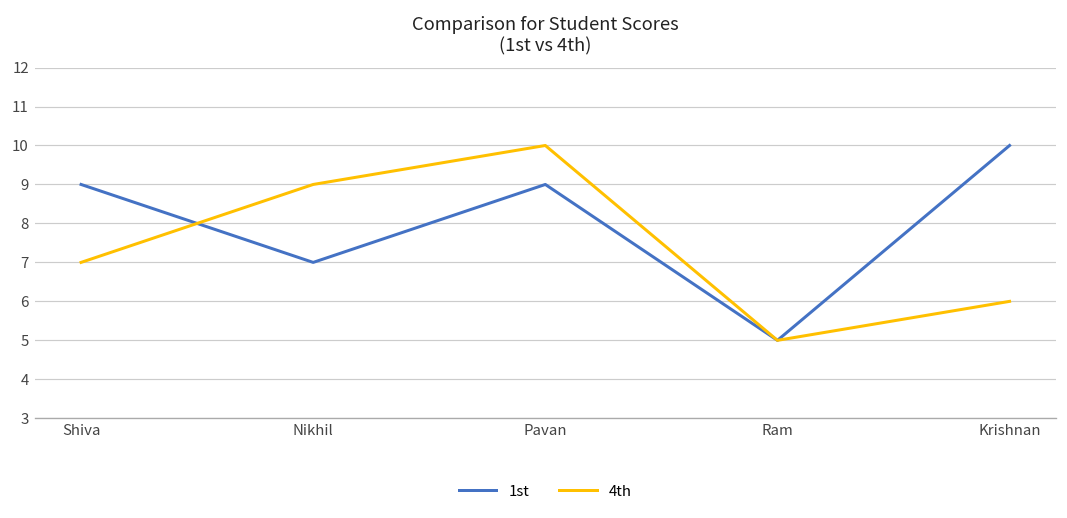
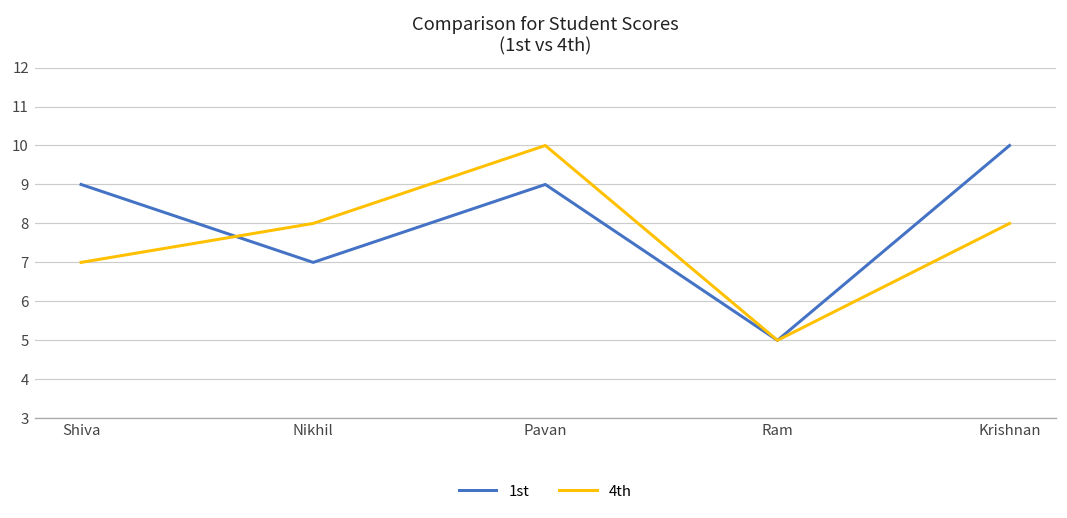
4th, Nikhil: 9 -> 8
4th, Krishnan: 6 -> 8
